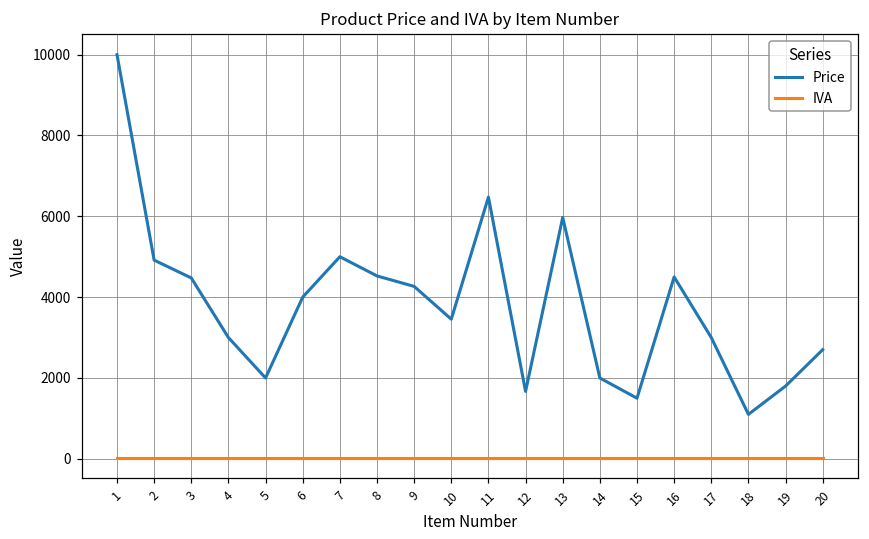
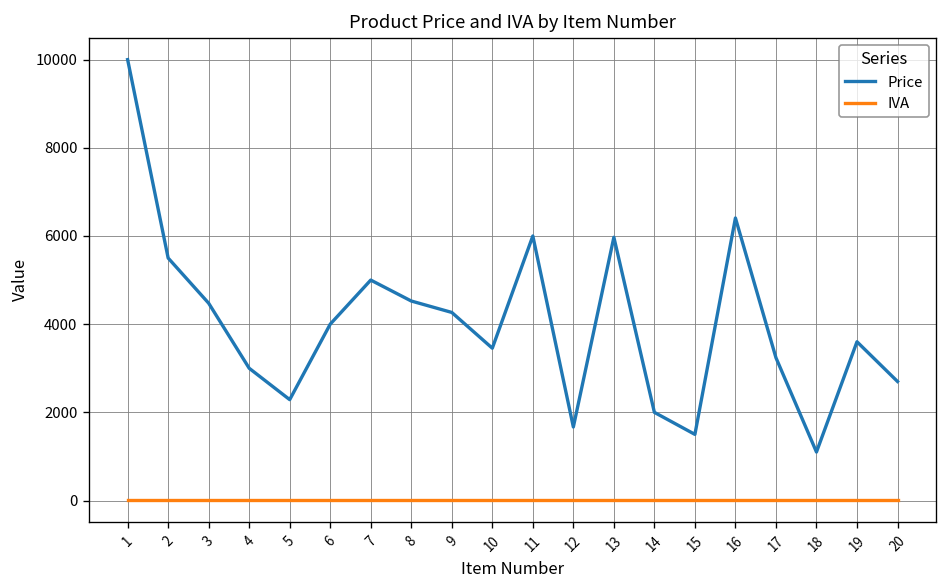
Price, 2: 4900 -> 5500
Price, 5: 2000 -> 2300
Price, 11: 6500 -> 6000
Price, 16: 4500 -> 6400
Price, 17: 3000 -> 3200
Price, 19: 1800 -> 3600
